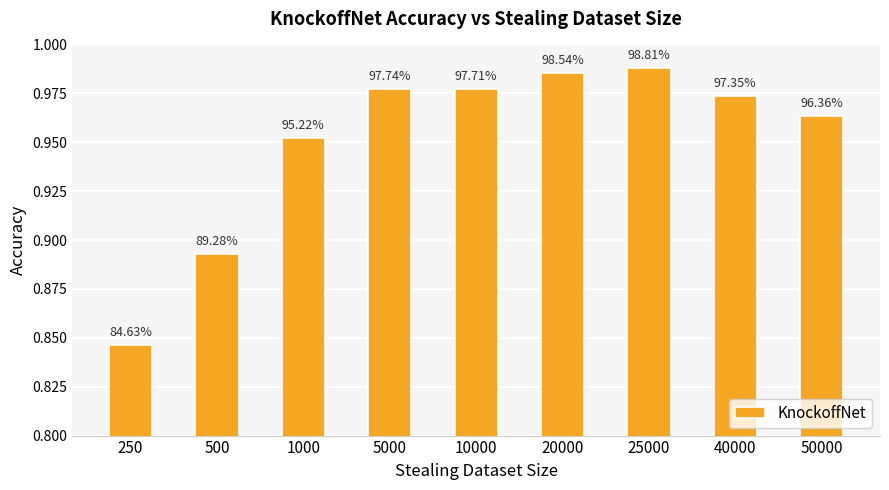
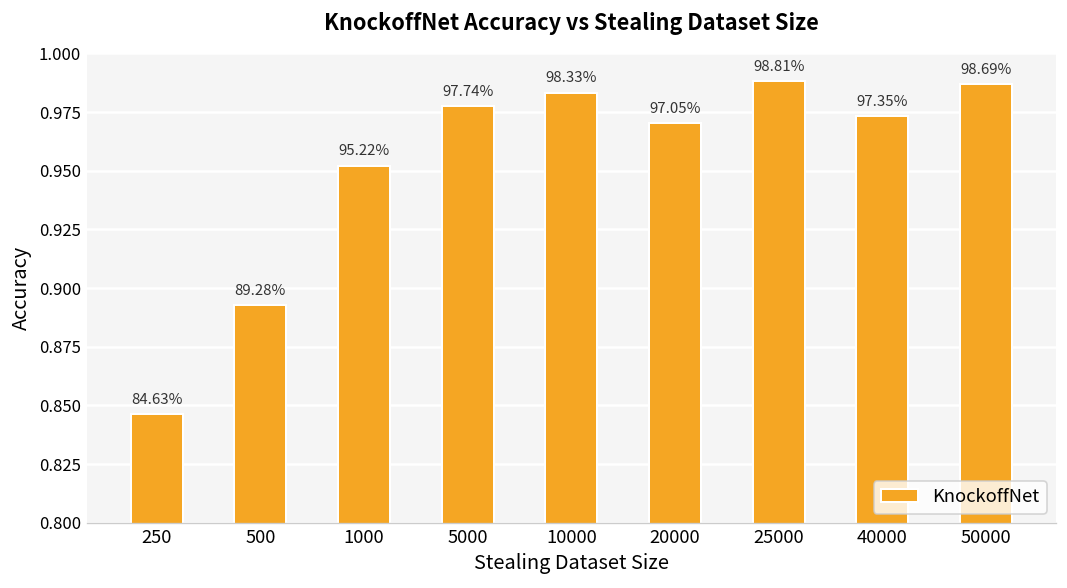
10000: 97.71% -> 98.33%
20000: 98.54% -> 97.05%
50000: 96.36% -> 98.69%
